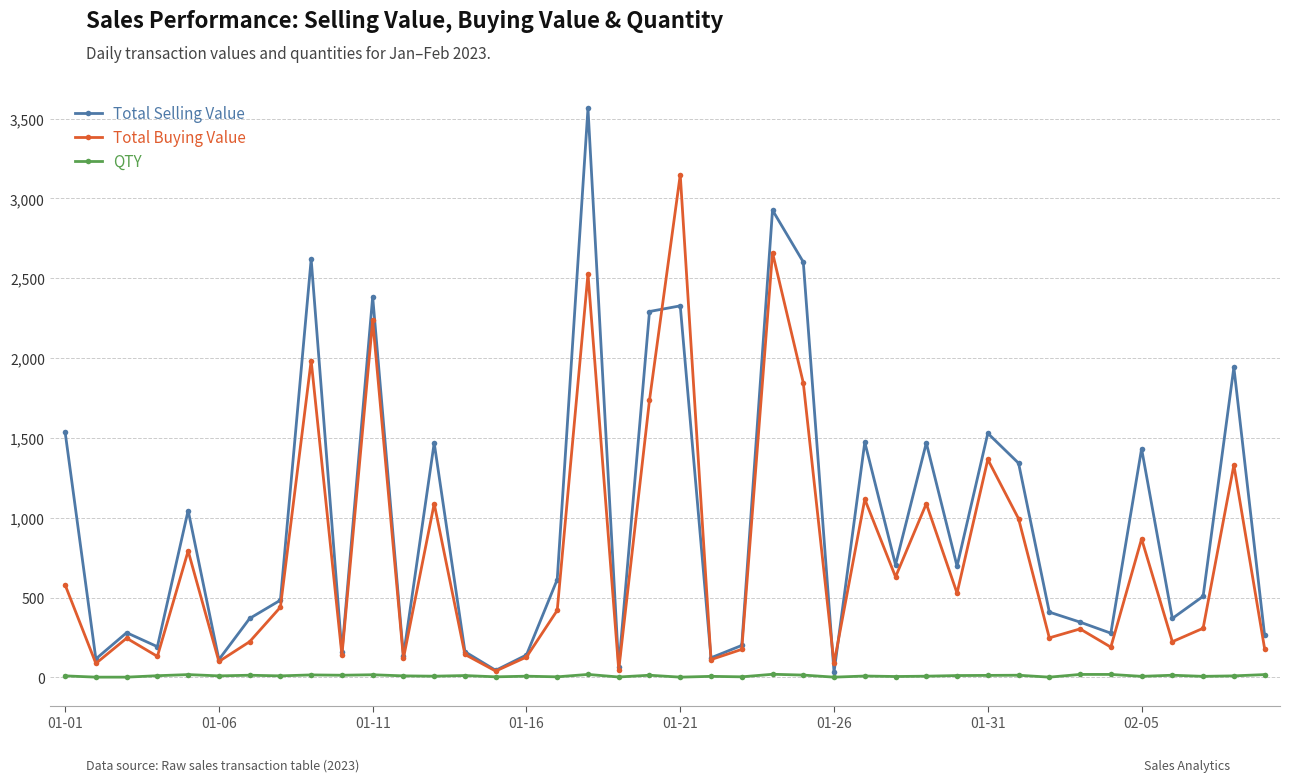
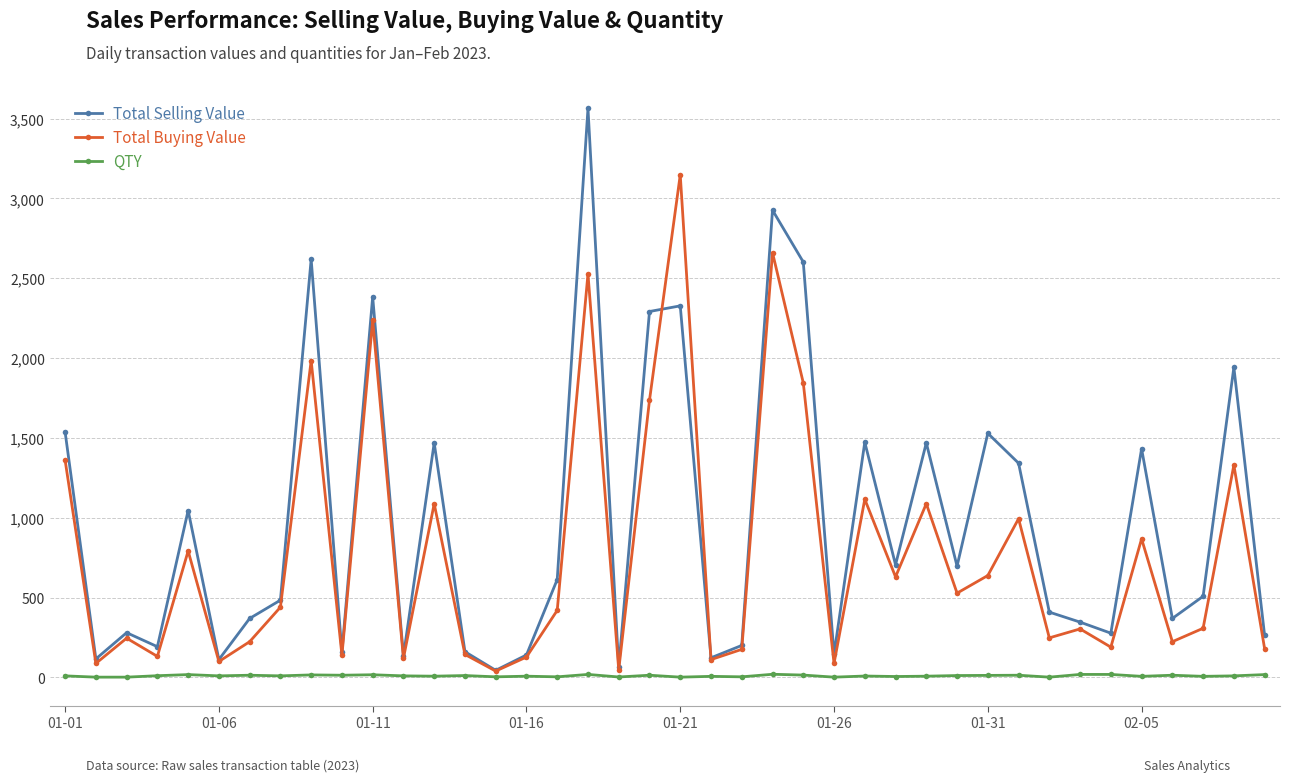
Total Buying Value, 01-01: 580 -> 1,360
Total Selling Value, 01-26: 30 -> 150
Total Buying Value, 01-31: 1,370 -> 640
